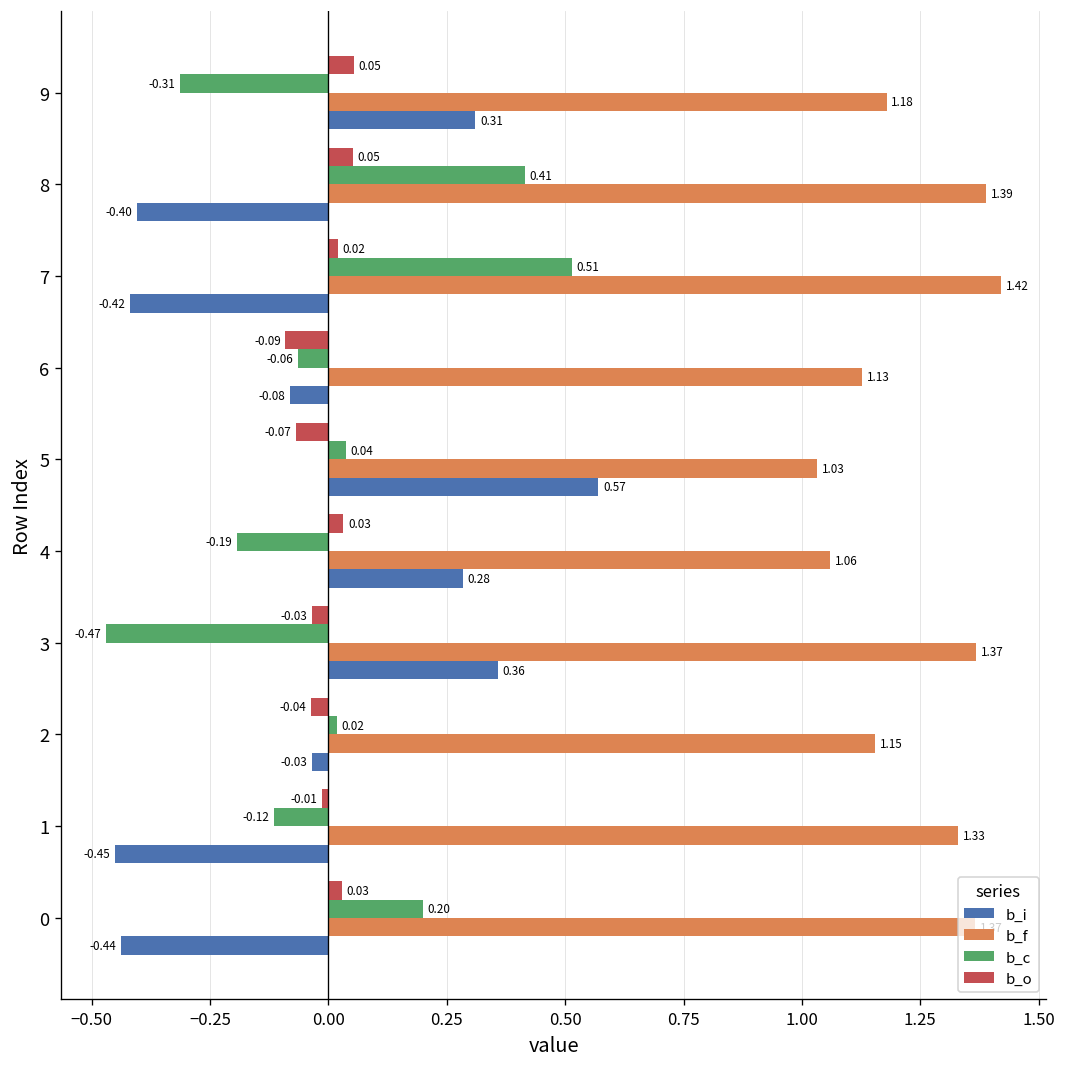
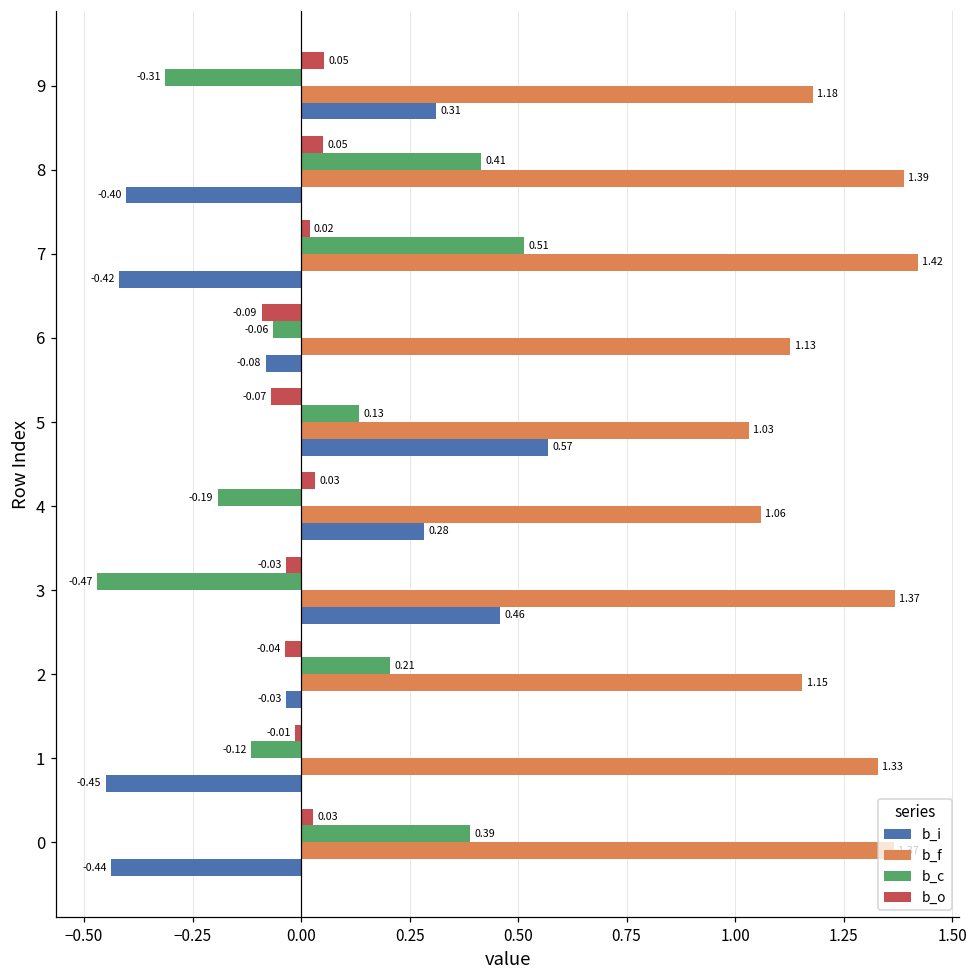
b_c, 5: 0.04 -> 0.13
b_i, 3: 0.36 -> 0.46
b_c, 2: 0.02 -> 0.21
b_c, 0: 0.20 -> 0.39
